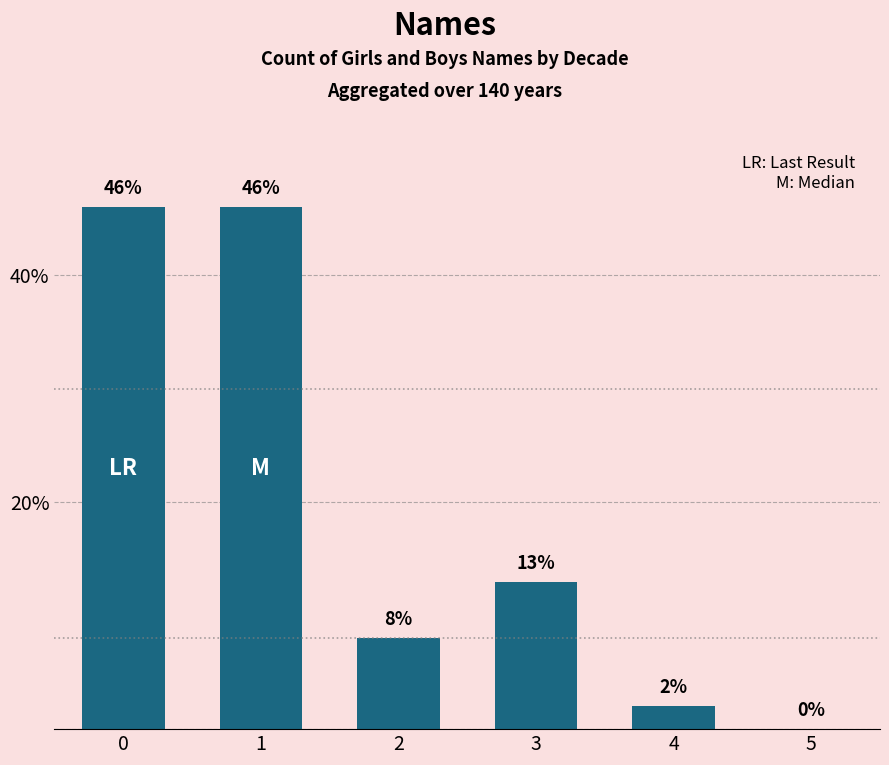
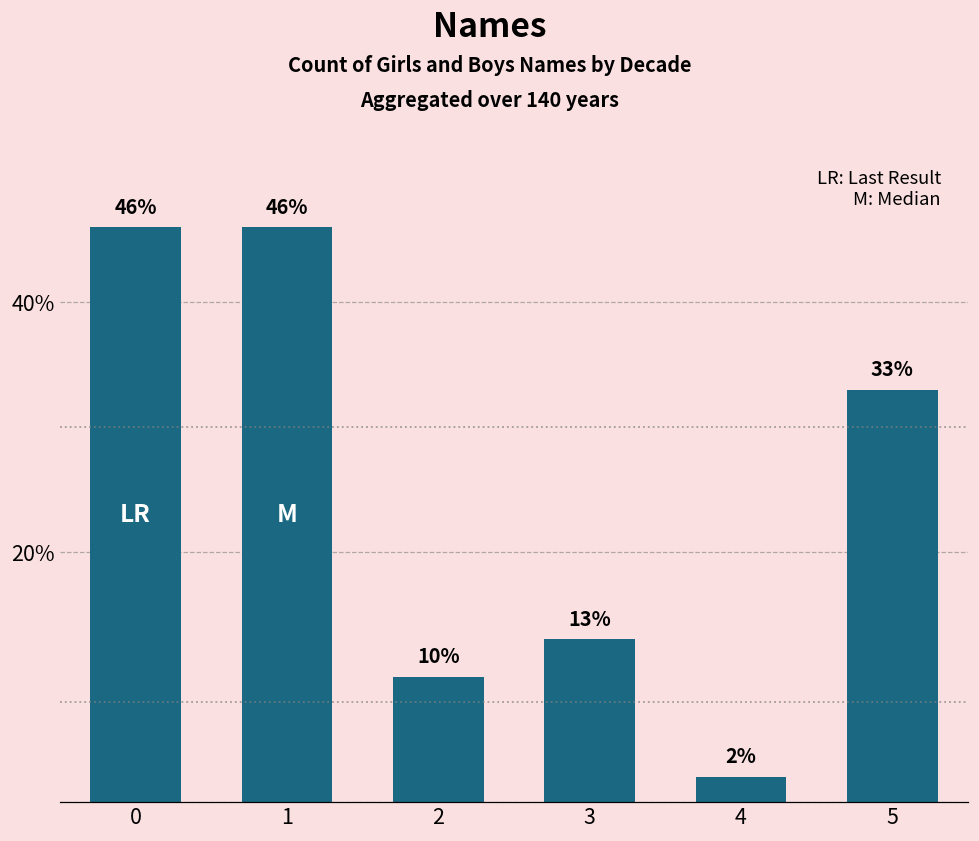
2: 8% -> 10%
5: 0% -> 33%
